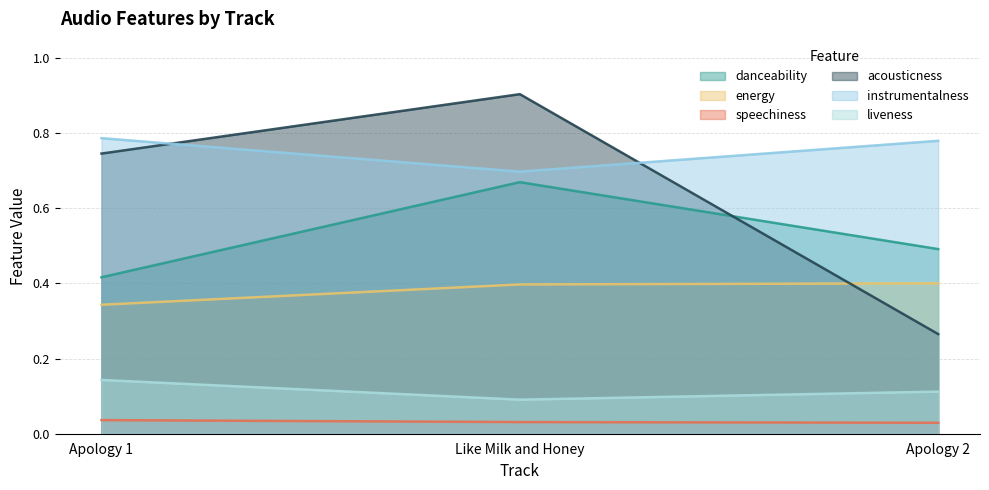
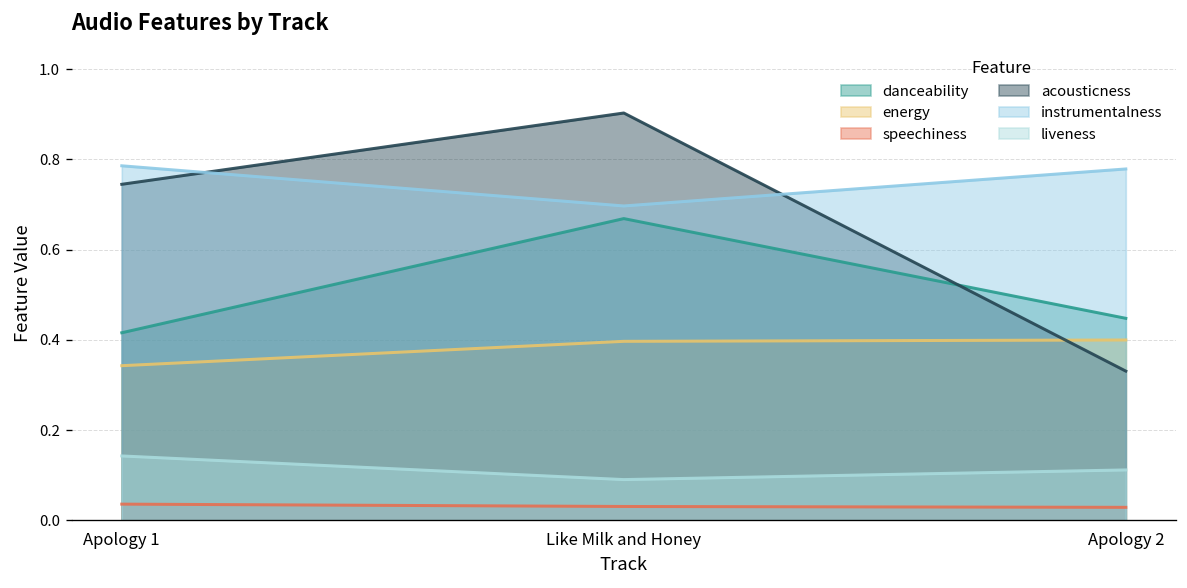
danceability, Apology 2: 0.49 -> 0.45
acousticness, Apology 2: 0.27 -> 0.33
